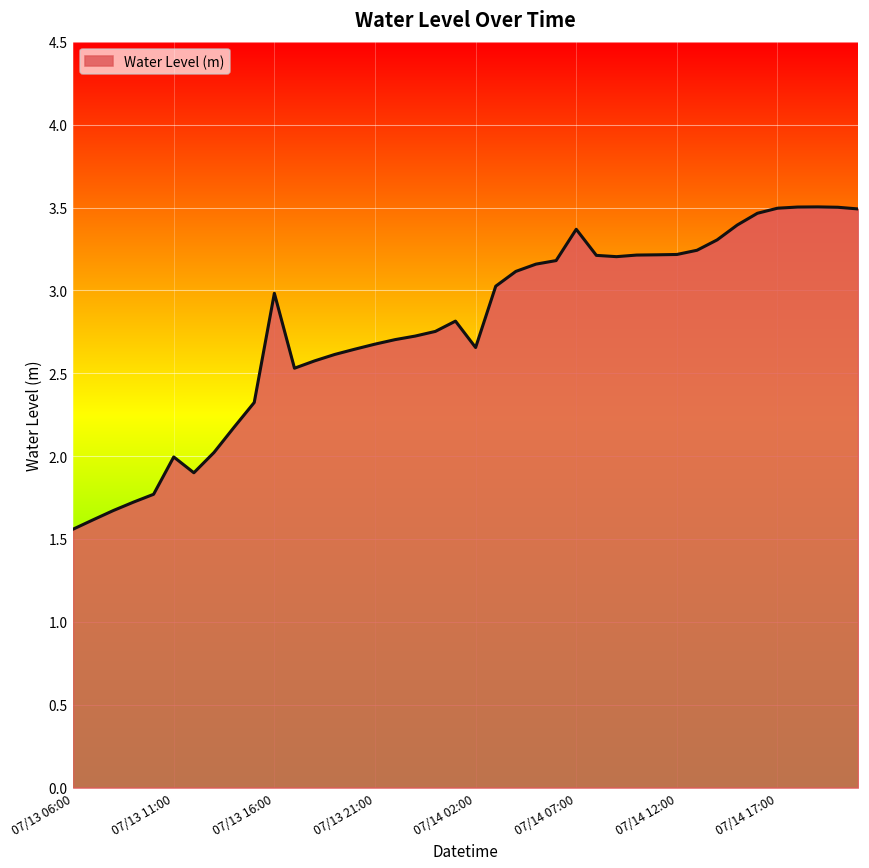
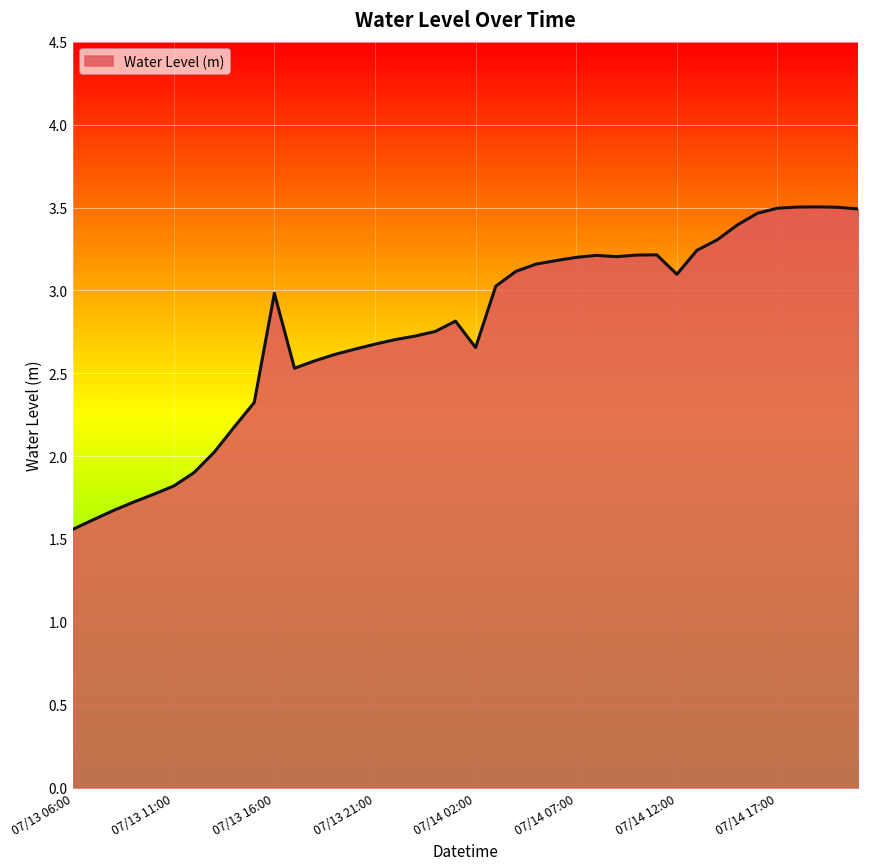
07/13 11:00: 1.99 -> 1.82
07/14 07:00: 3.37 -> 3.20
07/14 12:00: 3.22 -> 3.10
